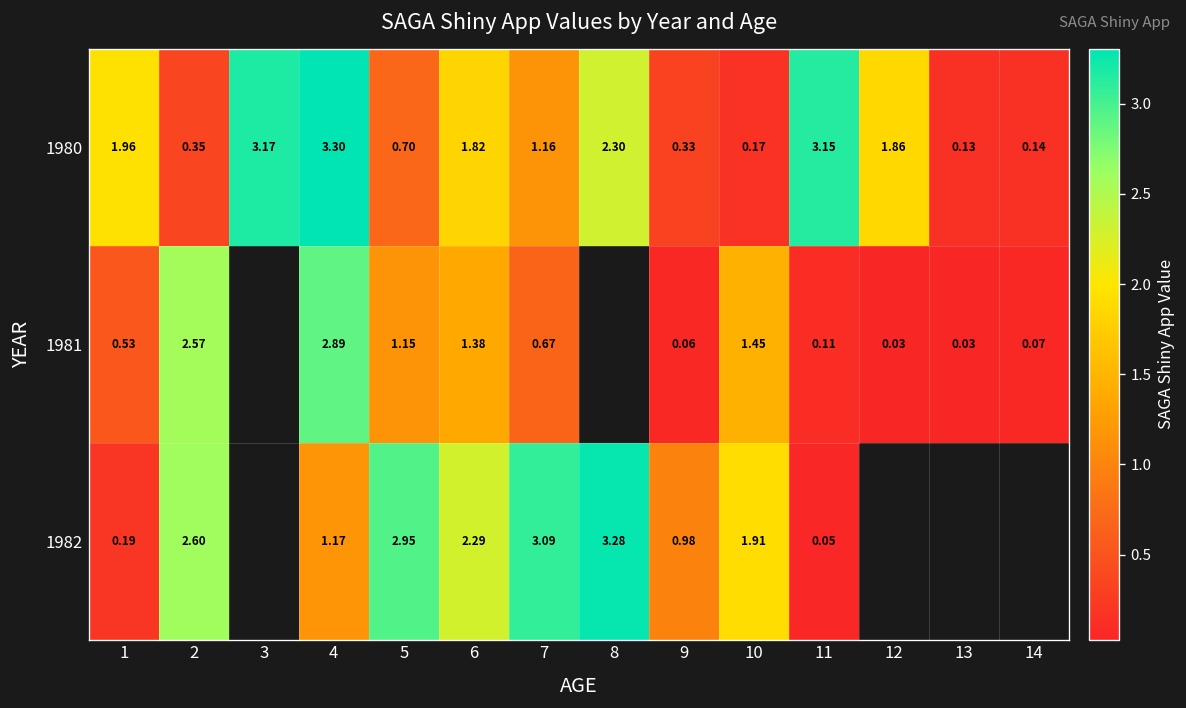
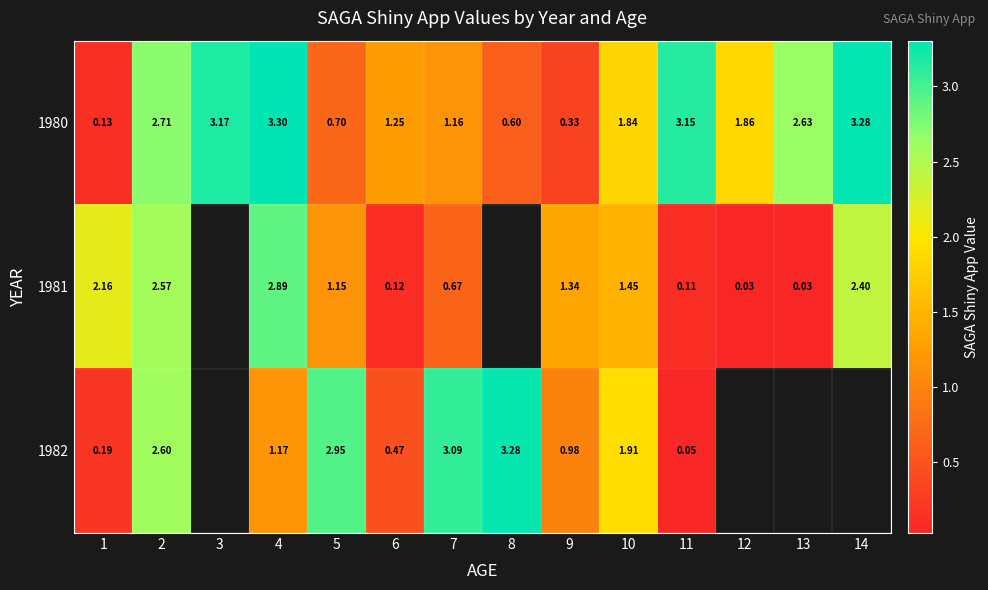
1980, 1: 1.96 -> 0.13
1980, 2: 0.35 -> 2.71
1980, 6: 1.82 -> 1.25
1980, 8: 2.30 -> 0.60
1980, 10: 0.17 -> 1.84
1980, 13: 0.13 -> 2.63
1980, 14: 0.14 -> 3.28
1981, 1: 0.53 -> 2.16
1981, 6: 1.38 -> 0.12
1981, 9: 0.06 -> 1.34
1981, 14: 0.07 -> 2.40
1982, 6: 2.29 -> 0.47
